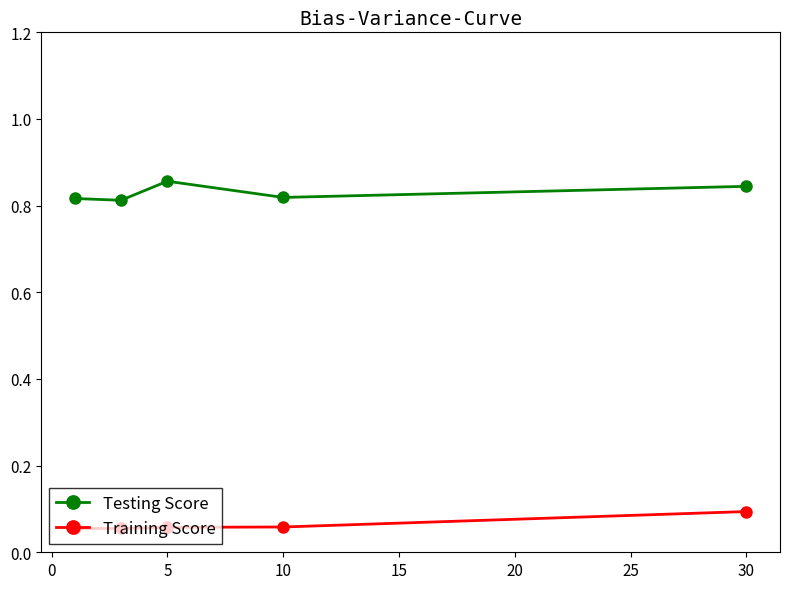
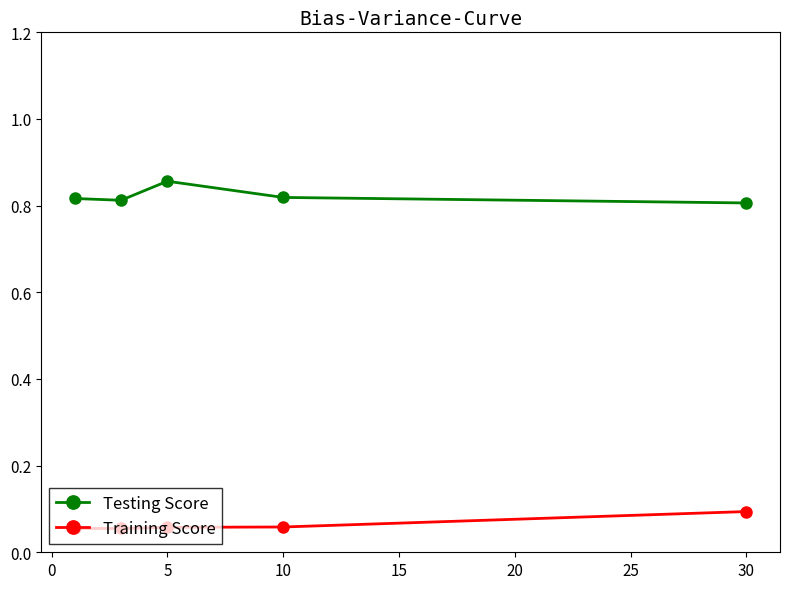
Testing Score, 30: 0.84 -> 0.81
